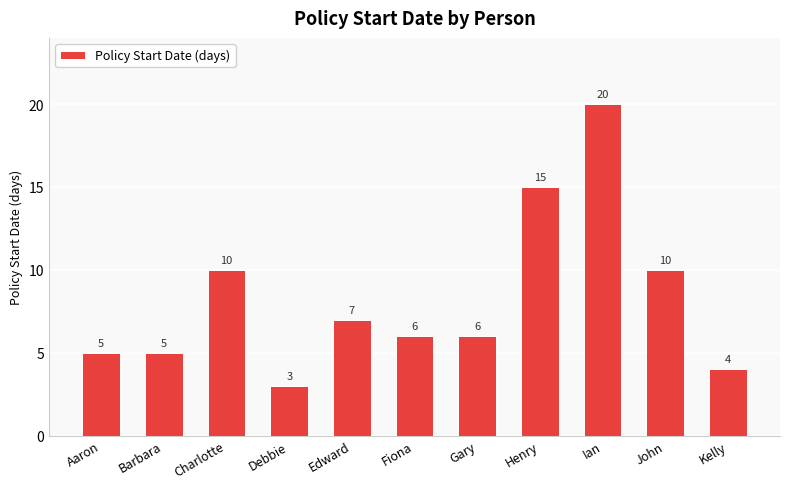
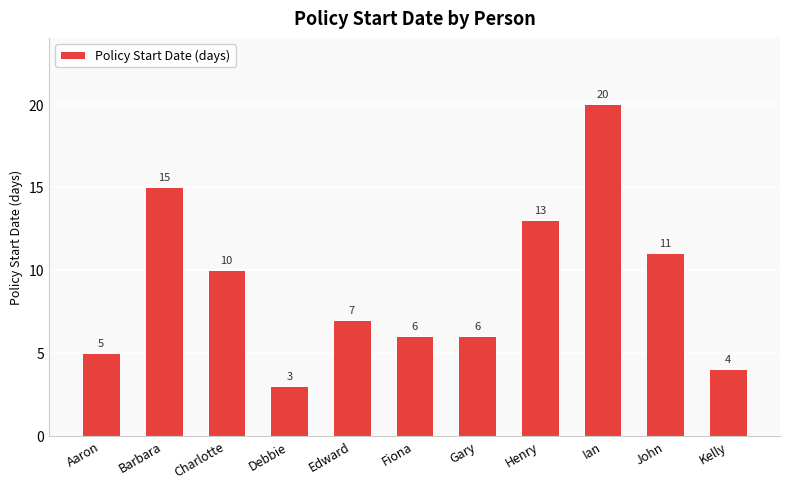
Barbara: 5 -> 15
Henry: 15 -> 13
John: 10 -> 11
